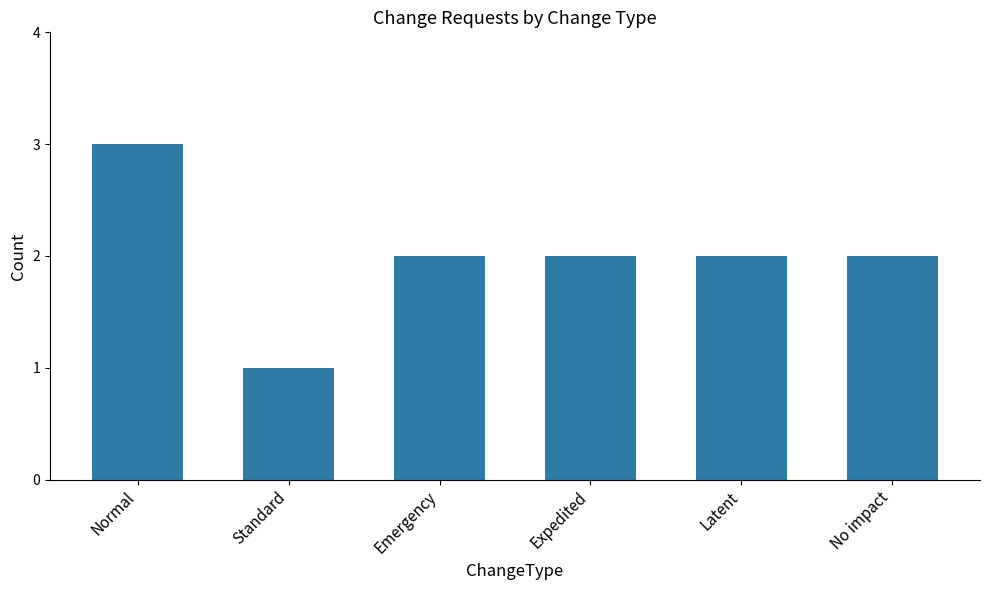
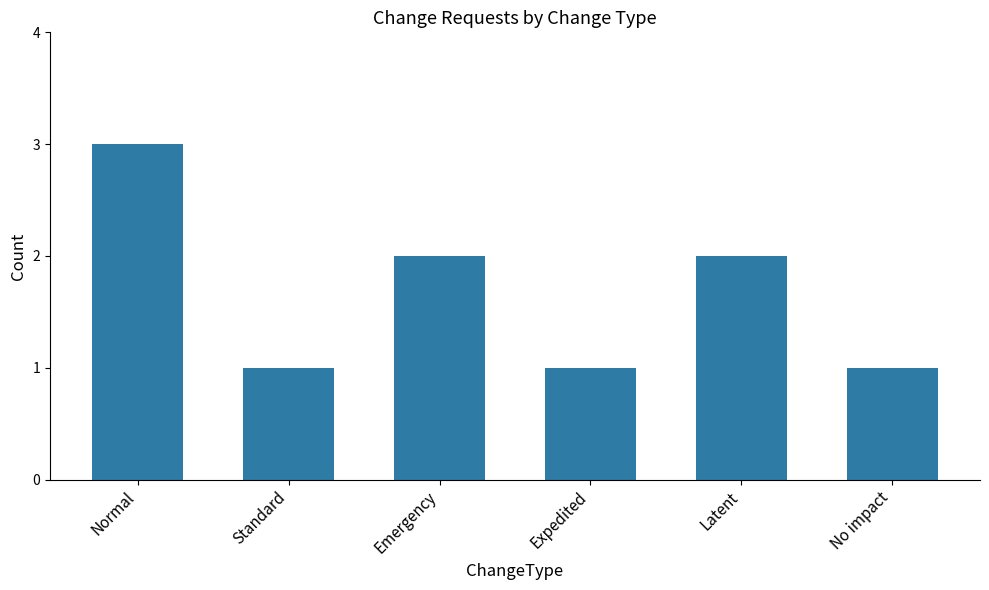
Expedited: 2 -> 1
No impact: 2 -> 1
